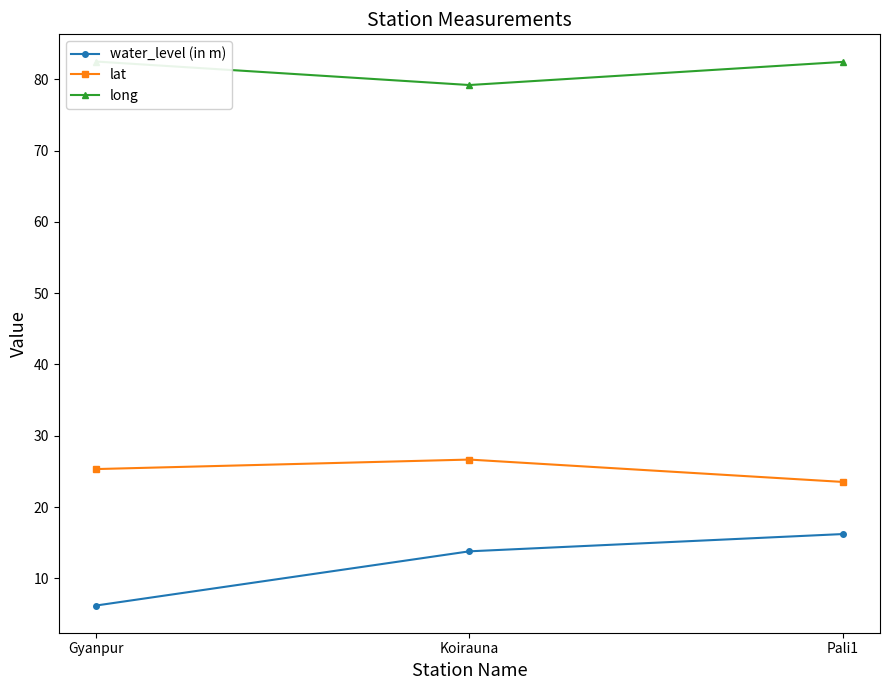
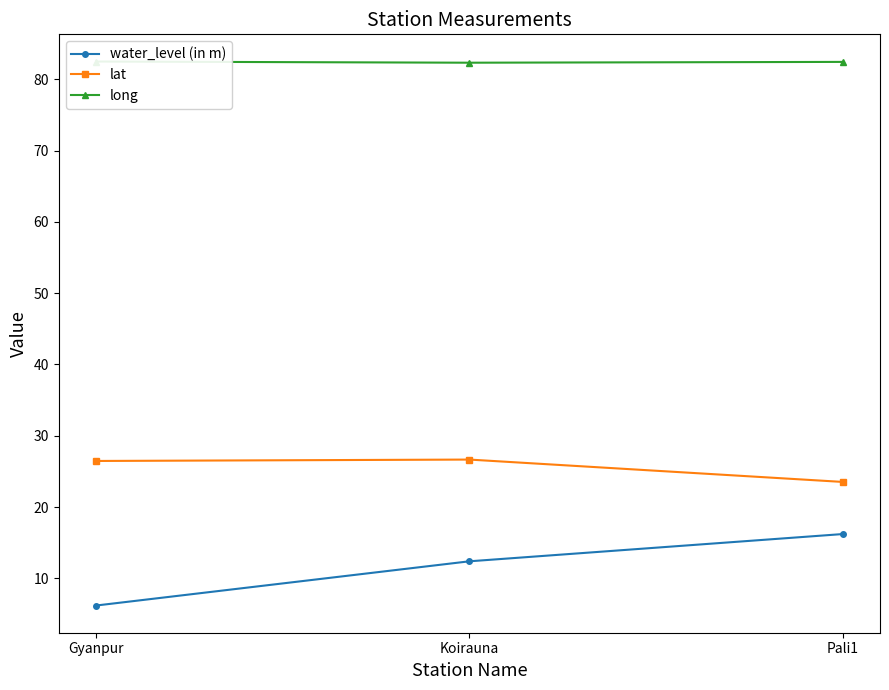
lat, Gyanpur: 25 -> 26
water_level (in m), Koirauna: 14 -> 12
long, Koirauna: 79 -> 82
